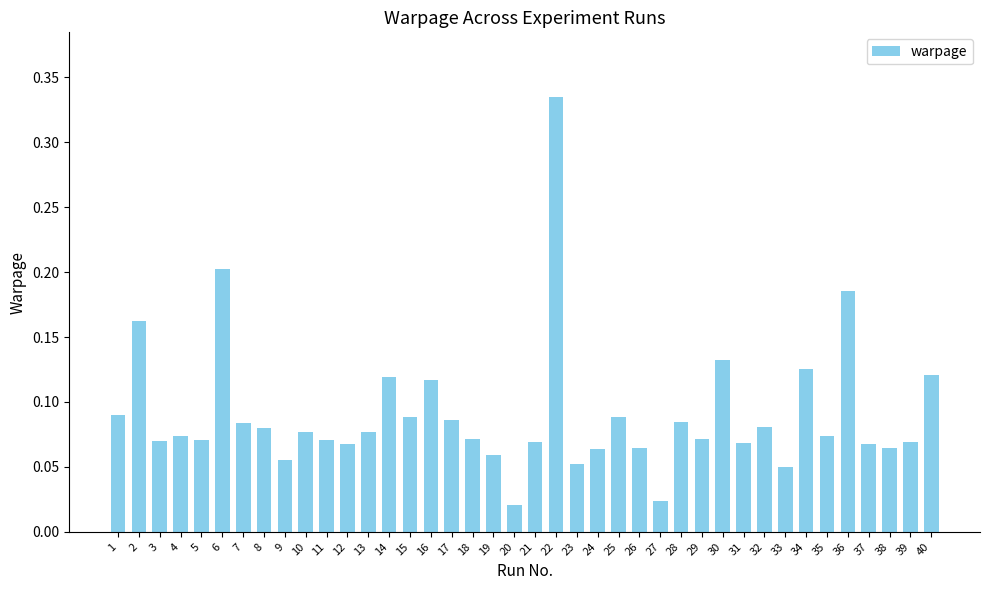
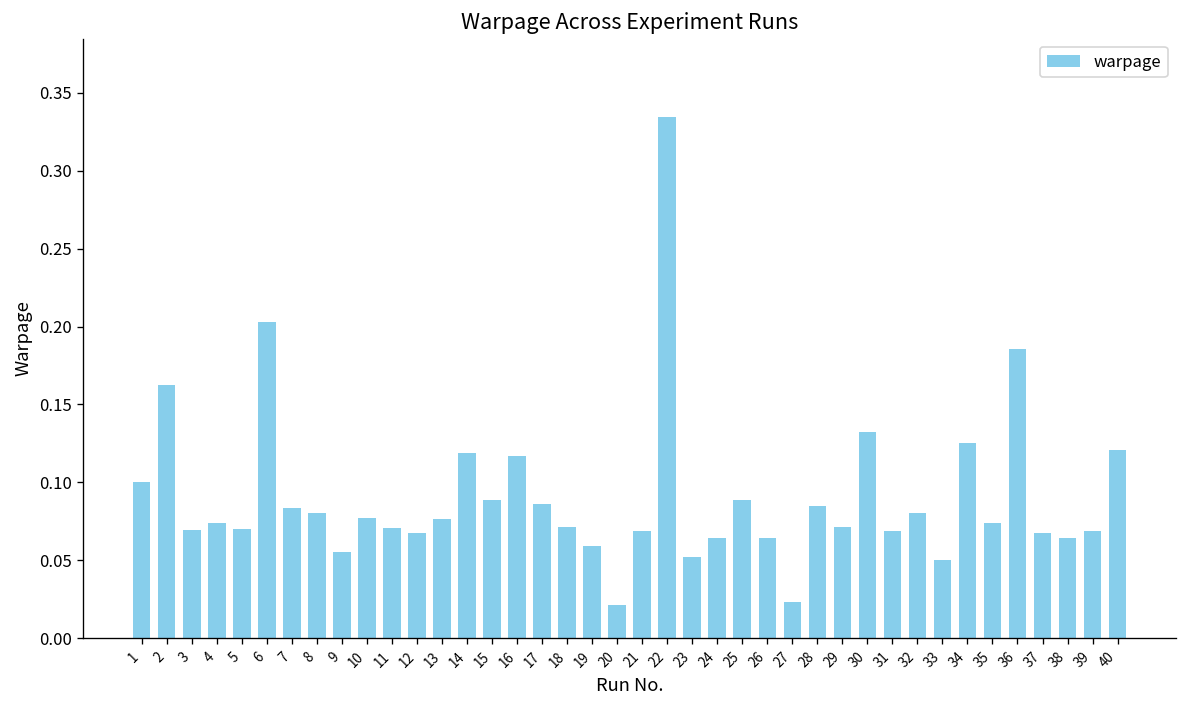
1: 0.090 -> 0.100
